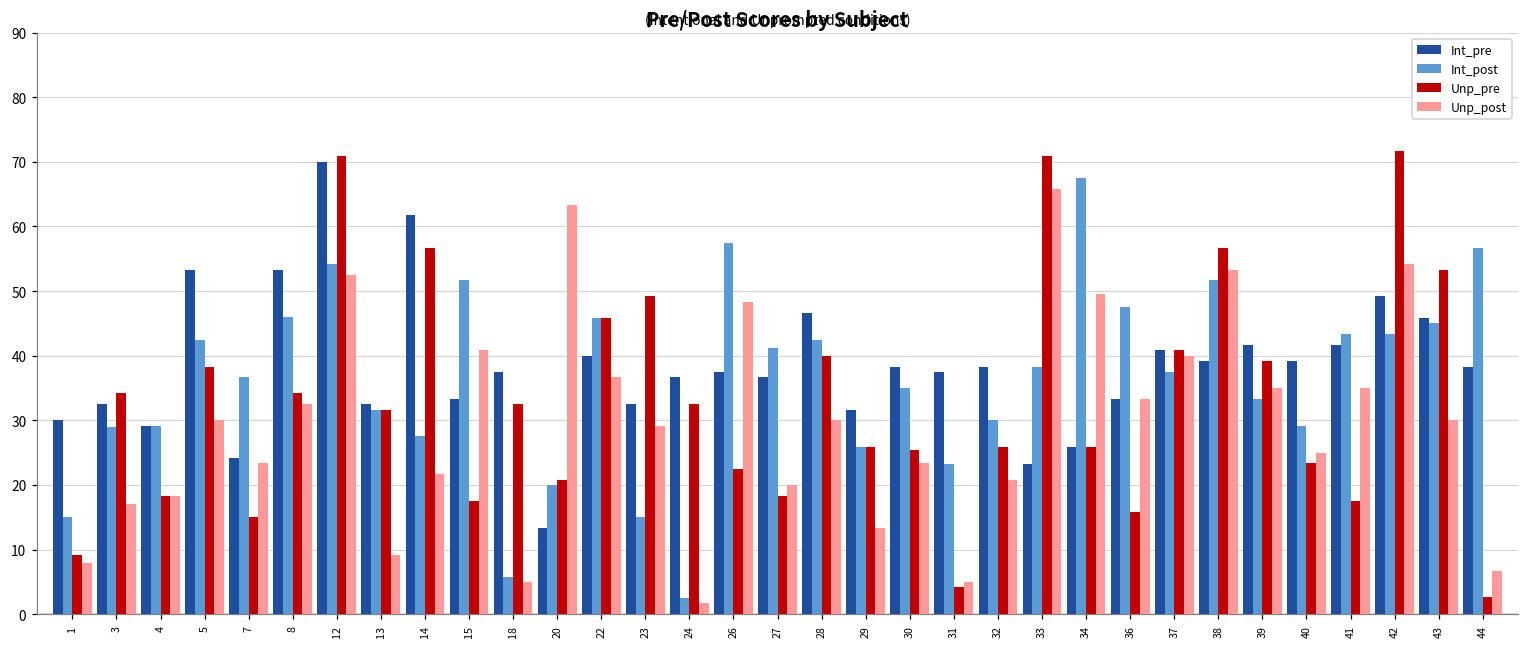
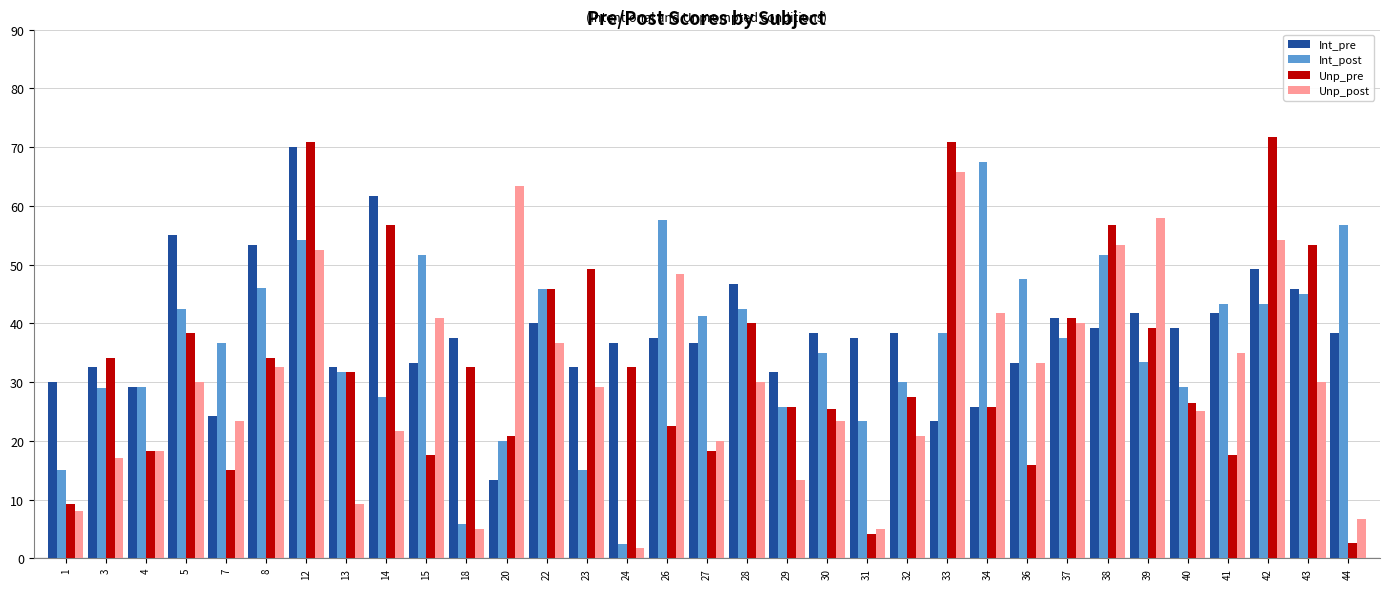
Int_pre, 5: 53 -> 55
Unp_pre, 32: 26 -> 28
Unp_post, 34: 50 -> 42
Unp_post, 39: 35 -> 58
Unp_pre, 40: 23 -> 26
